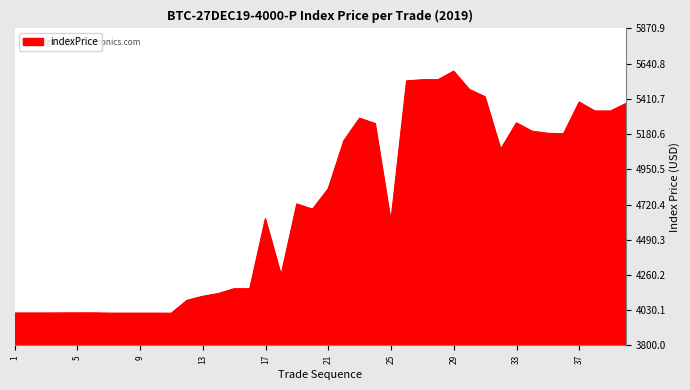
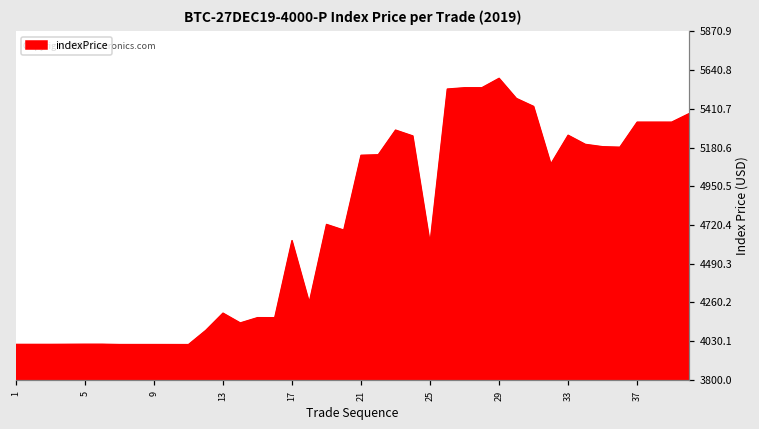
13: 4120 -> 4200
21: 4820 -> 5130
37: 5390 -> 5330
